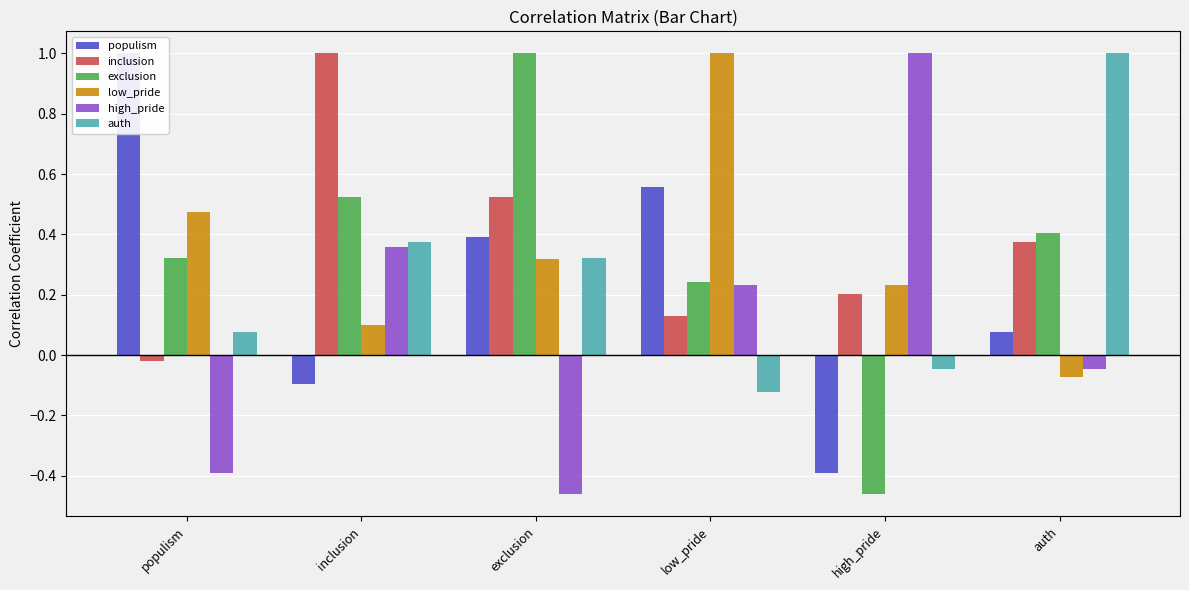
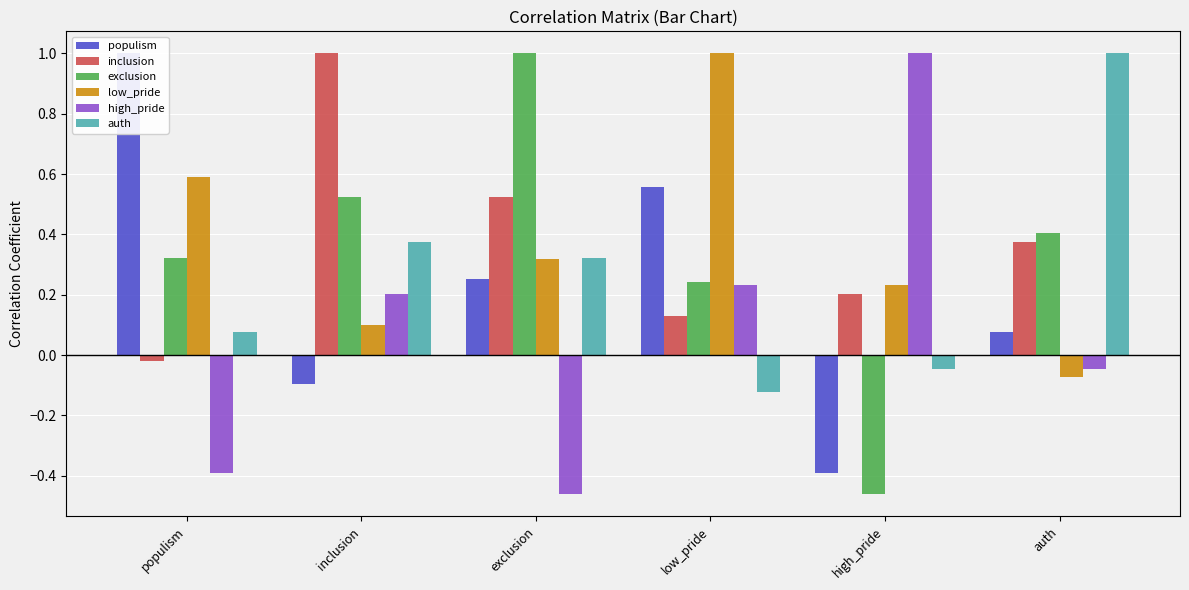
low_pride, populism: 0.48 -> 0.59
high_pride, inclusion: 0.36 -> 0.20
populism, exclusion: 0.39 -> 0.25
